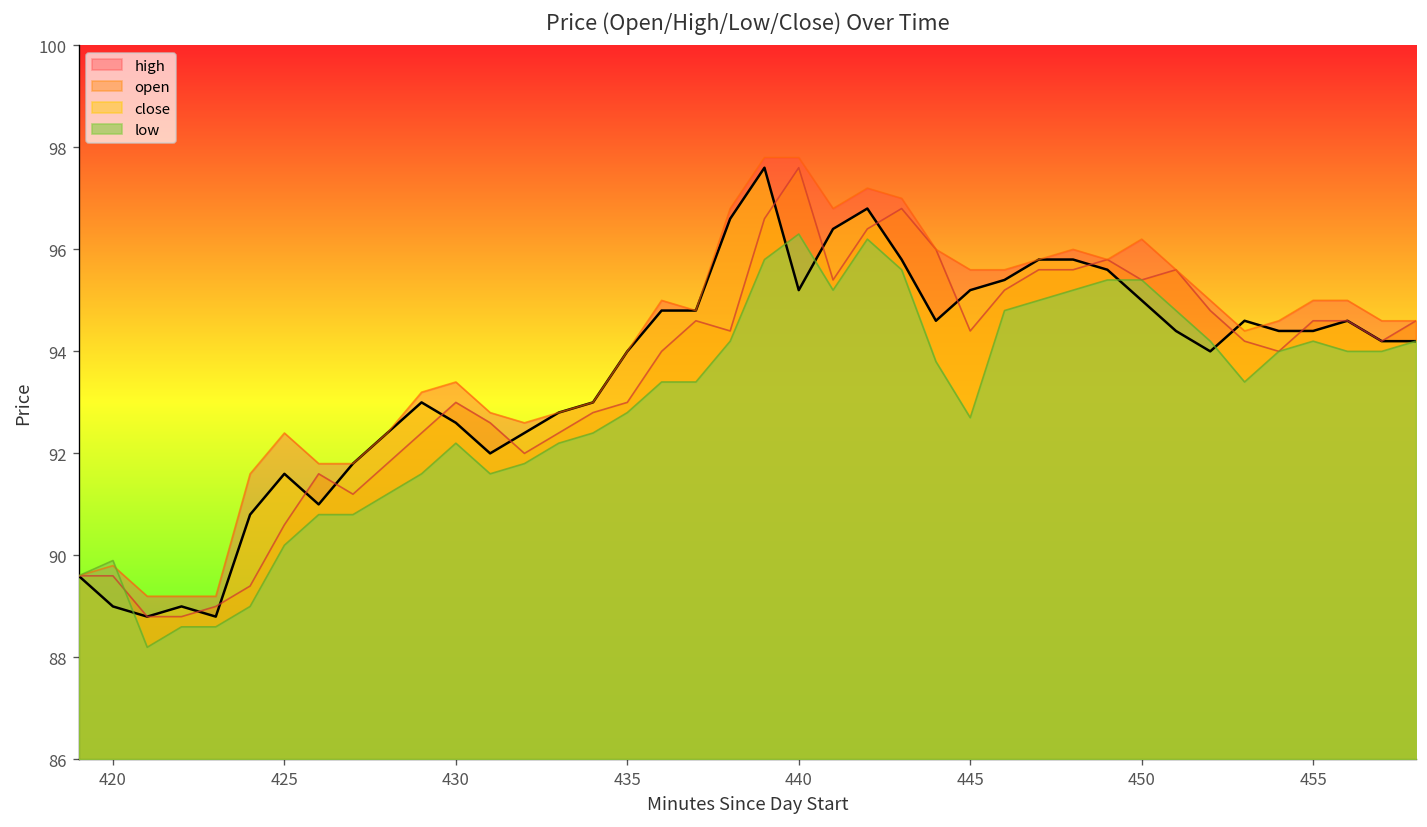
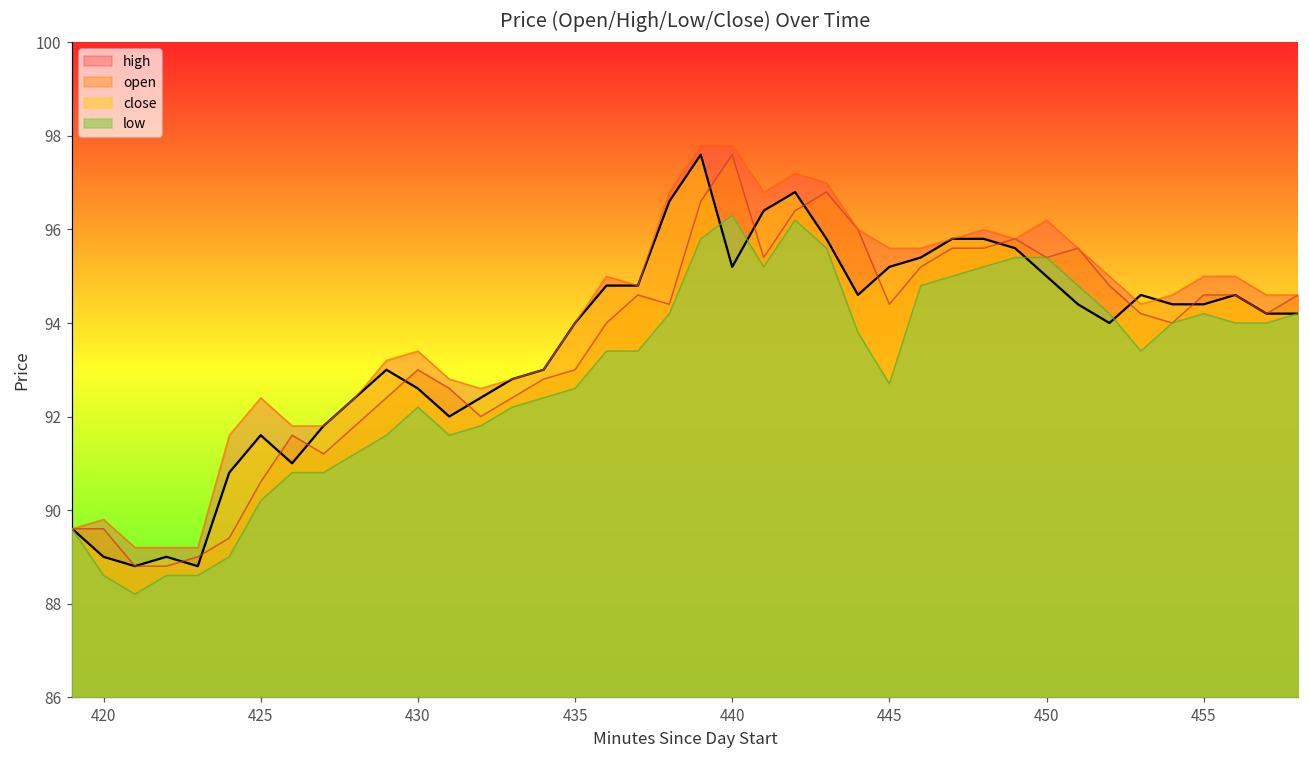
low, 420: 89.9 -> 88.6
low, 435: 92.8 -> 92.6
